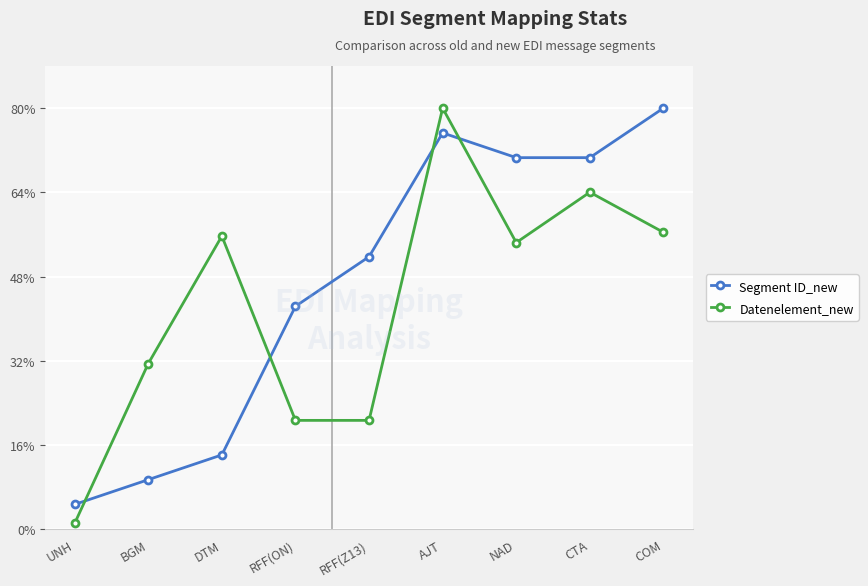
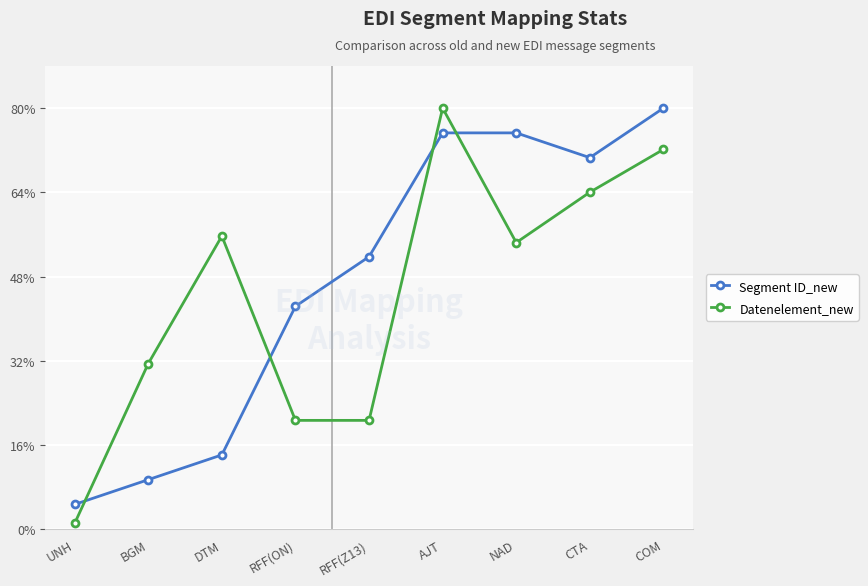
Segment ID_new, NAD: 71% -> 75%
Datenelement_new, COM: 56% -> 72%
